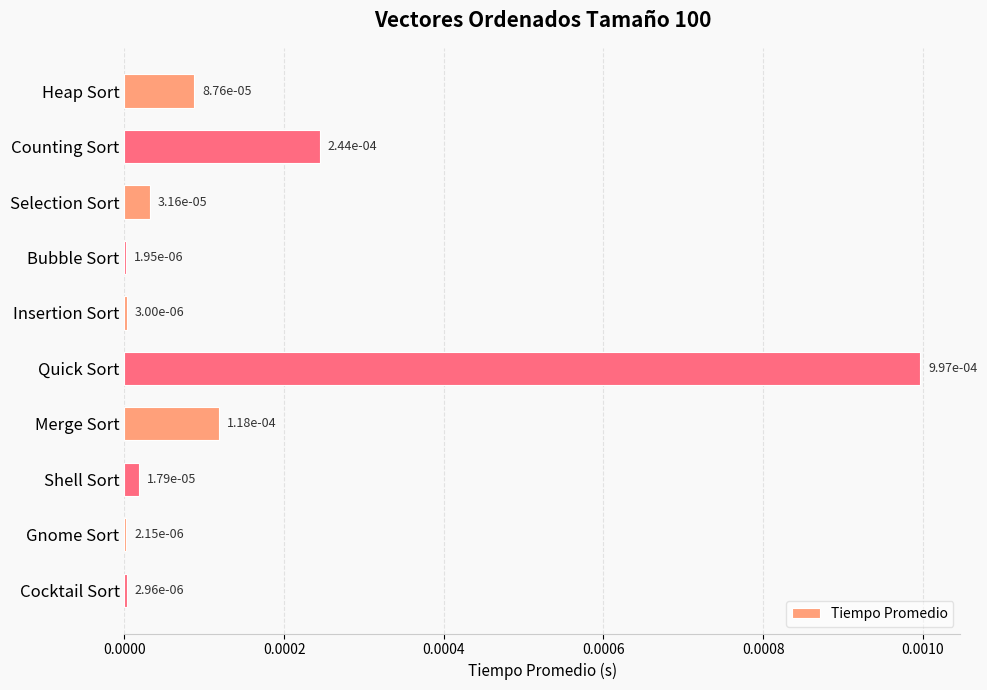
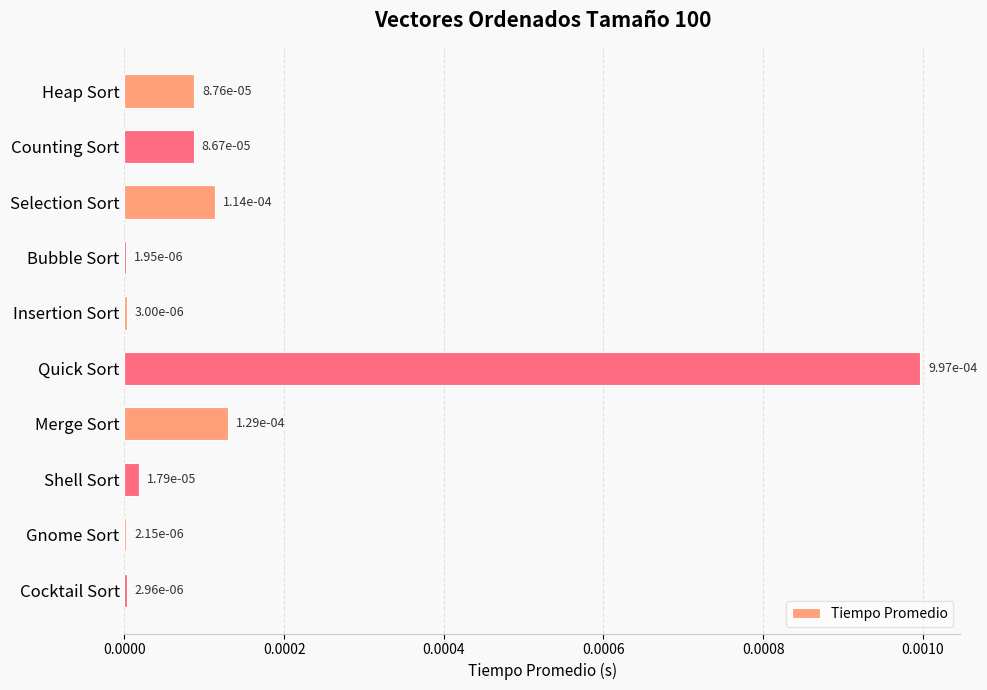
Counting Sort: 2.44e-04 -> 8.67e-05
Selection Sort: 3.16e-05 -> 1.14e-04
Merge Sort: 1.18e-04 -> 1.29e-04
